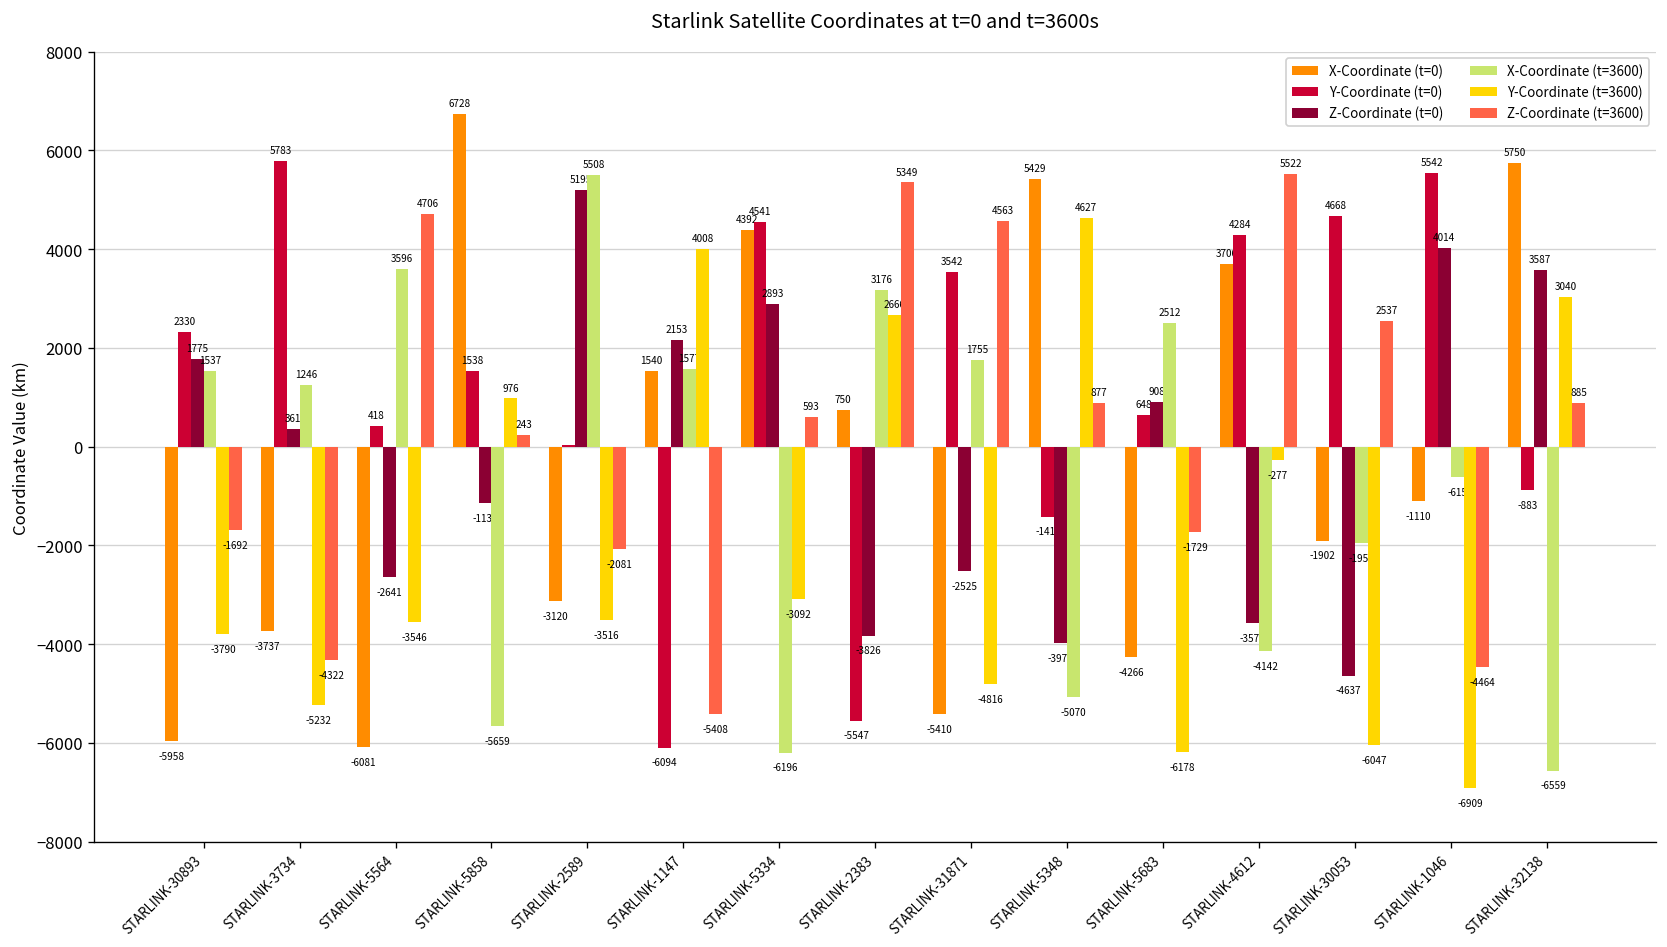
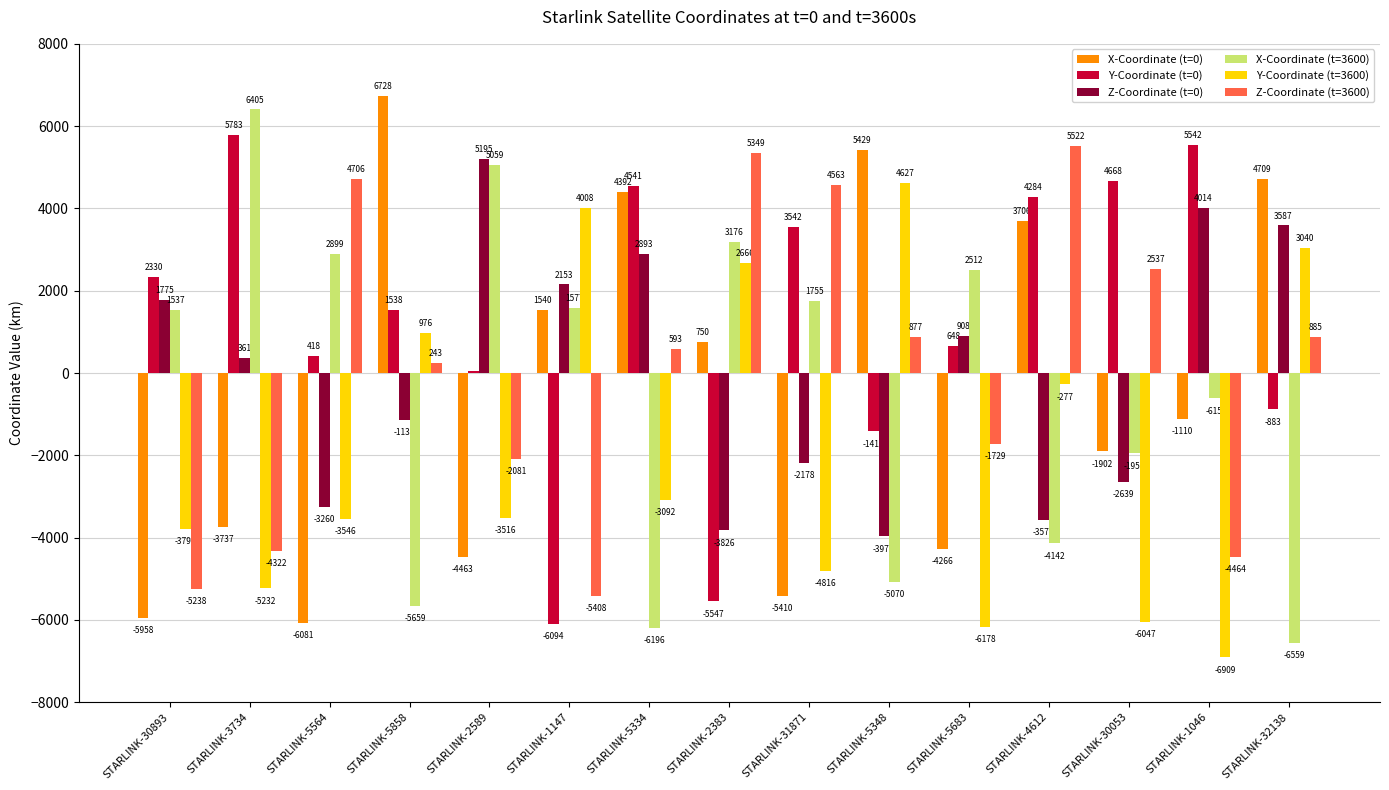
Z-Coordinate (t=3600), STARLINK-30893: -1692 -> -5238
X-Coordinate (t=3600), STARLINK-3734: 1246 -> 6405
Z-Coordinate (t=0), STARLINK-5564: -2641 -> -3260
X-Coordinate (t=3600), STARLINK-5564: 3596 -> 2899
X-Coordinate (t=0), STARLINK-2589: -3120 -> -4463
X-Coordinate (t=3600), STARLINK-2589: 5508 -> 5059
Z-Coordinate (t=0), STARLINK-31871: -2525 -> -2178
Z-Coordinate (t=0), STARLINK-30053: -4637 -> -2639
X-Coordinate (t=0), STARLINK-32138: 5750 -> 4709
